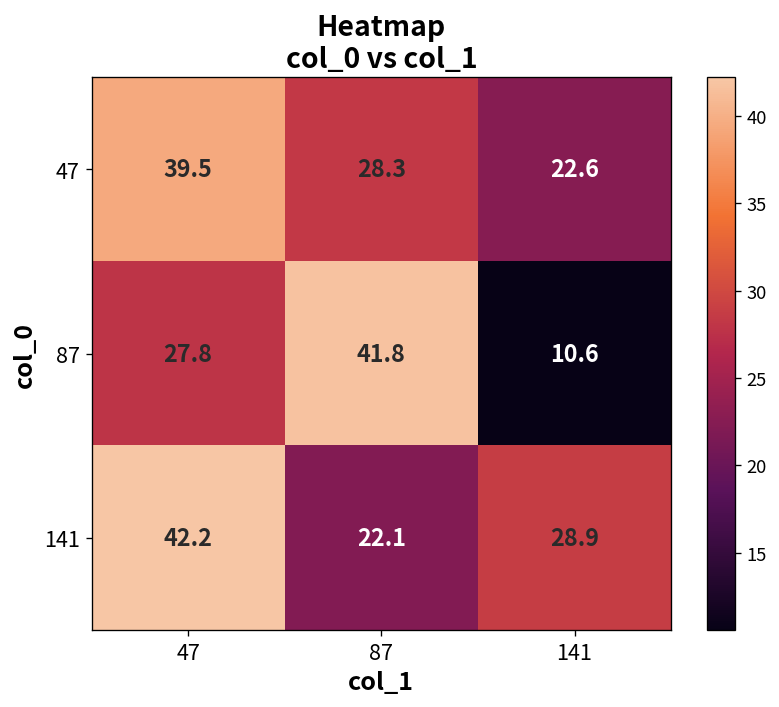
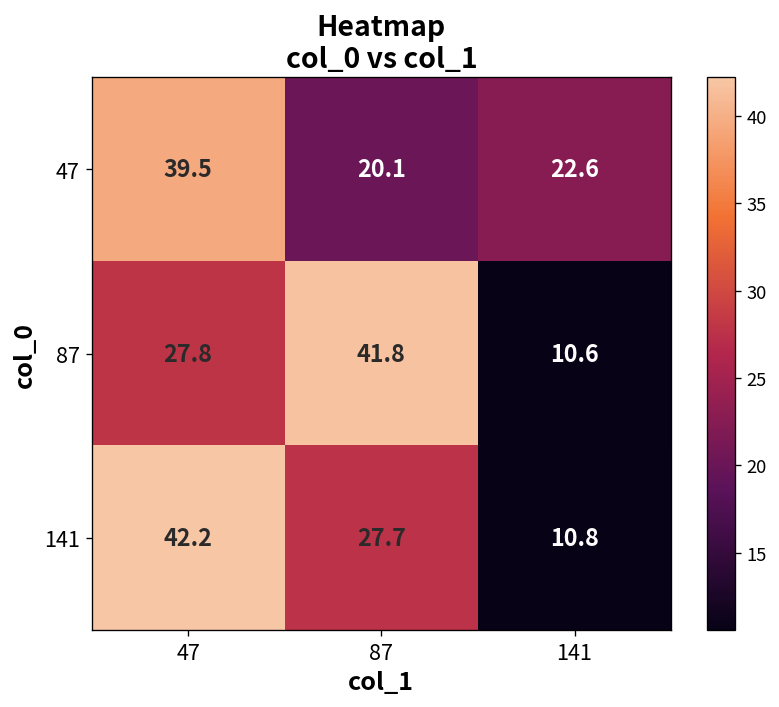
47, 87: 28.3 -> 20.1
141, 87: 22.1 -> 27.7
141, 141: 28.9 -> 10.8
